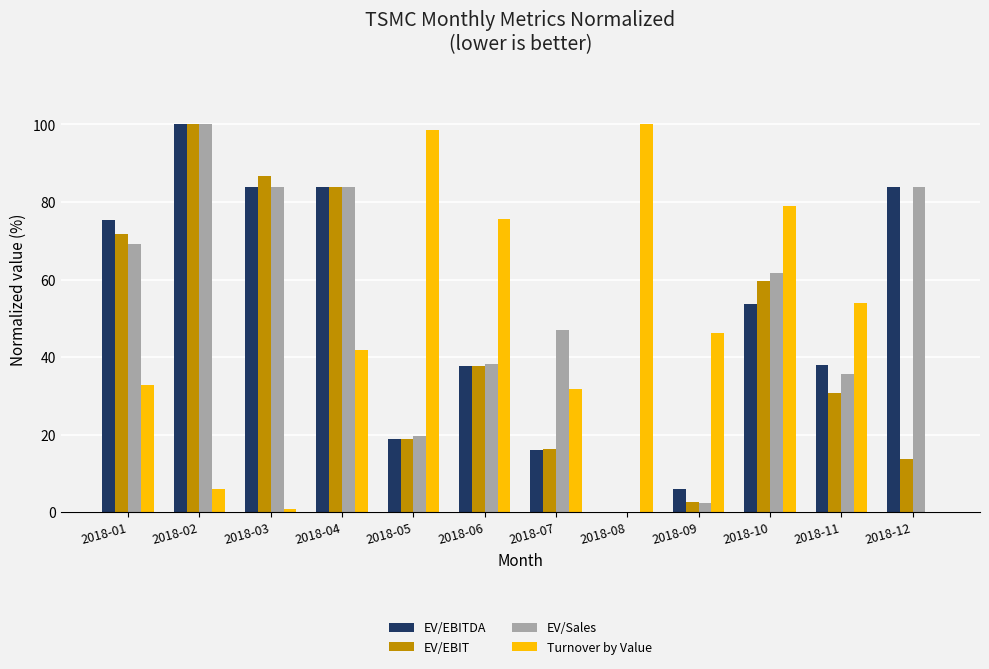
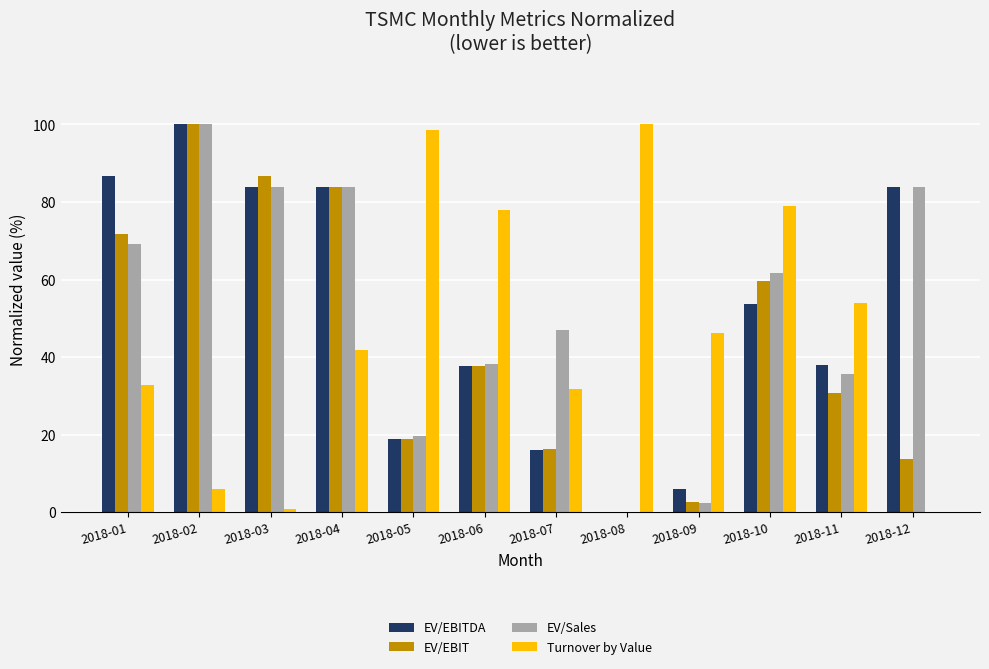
EV/EBITDA, 2018-01: 75 -> 87
Turnover by Value, 2018-06: 76 -> 78
